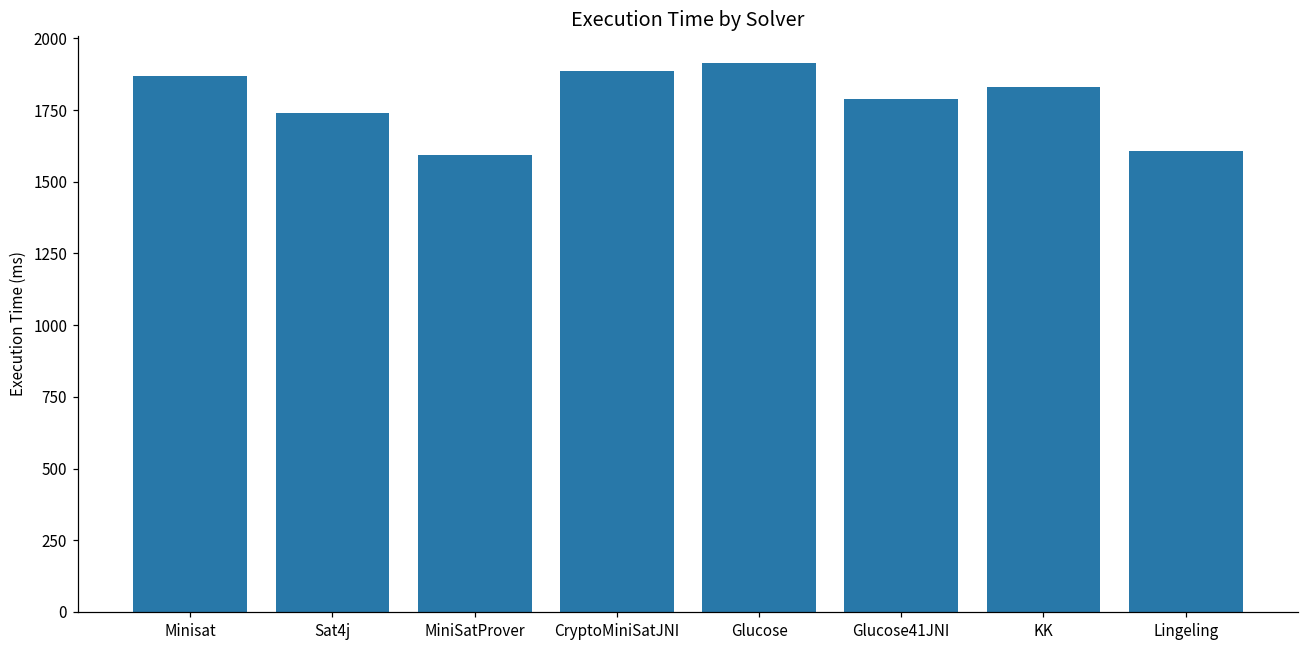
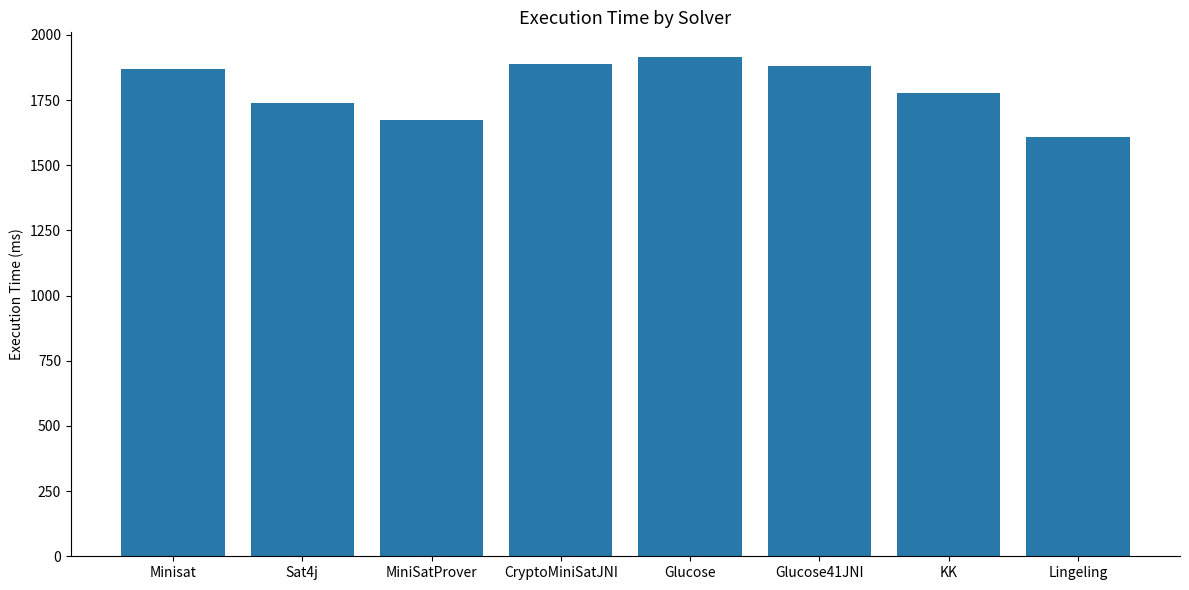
MiniSatProver: 1590 -> 1670
Glucose41JNI: 1790 -> 1880
KK: 1830 -> 1780
